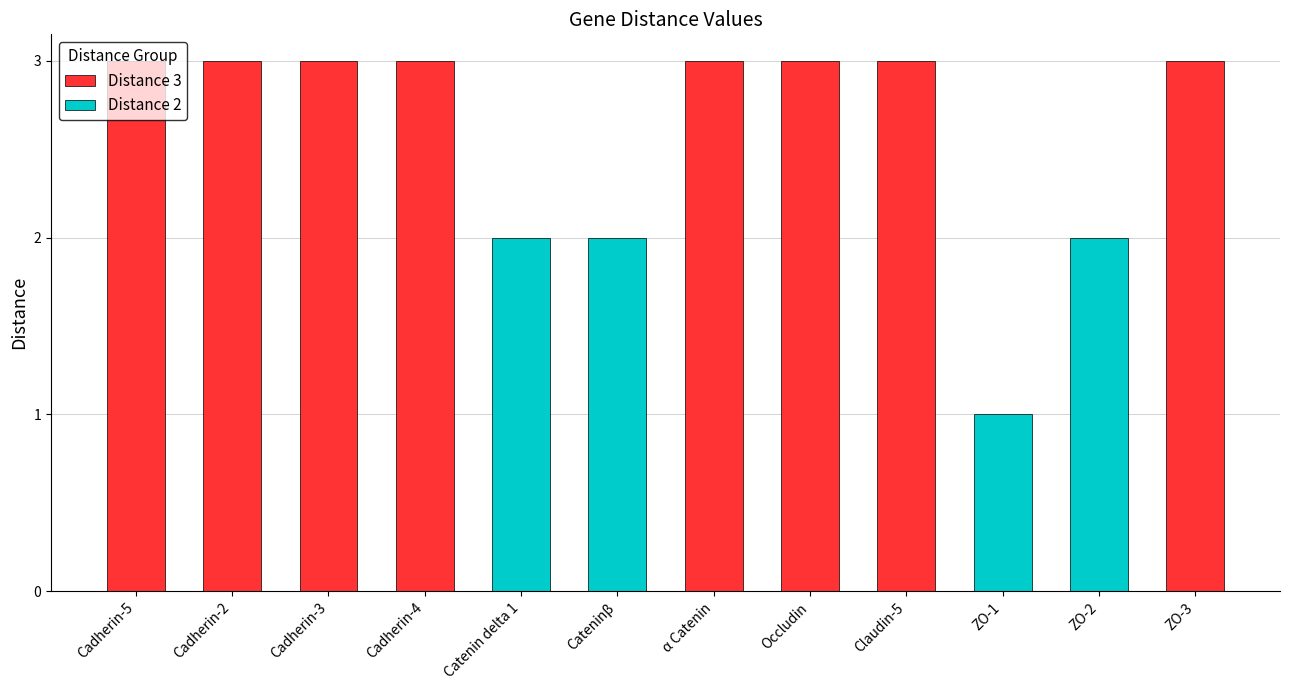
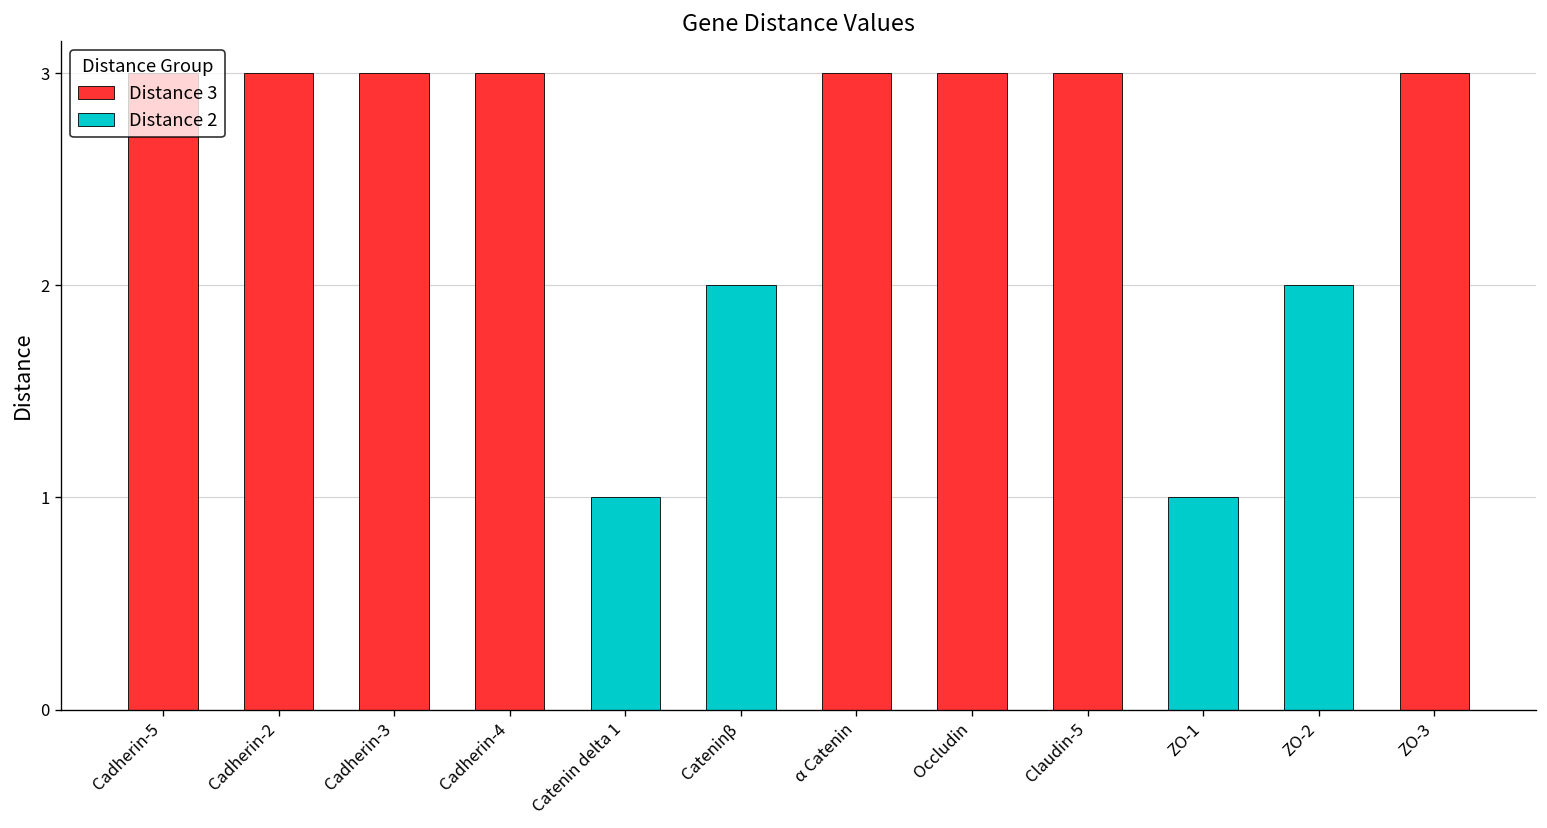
Catenin delta 1: 2 -> 1
